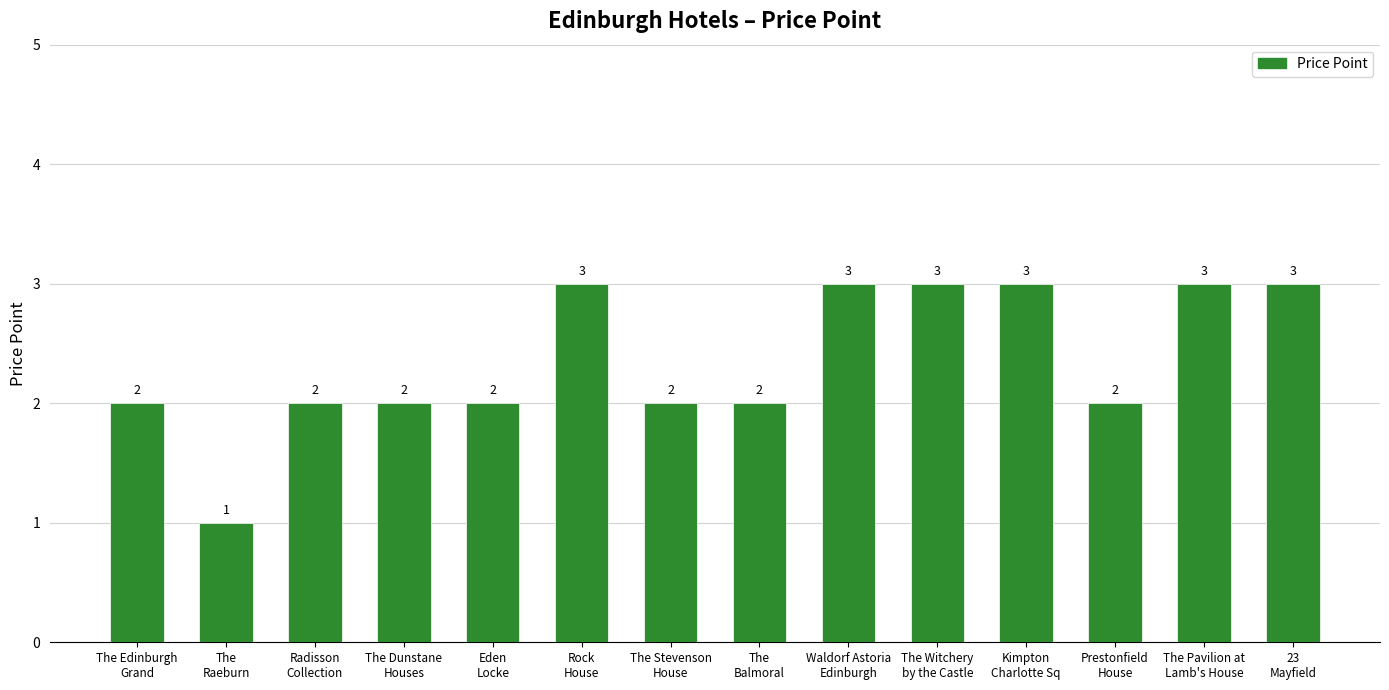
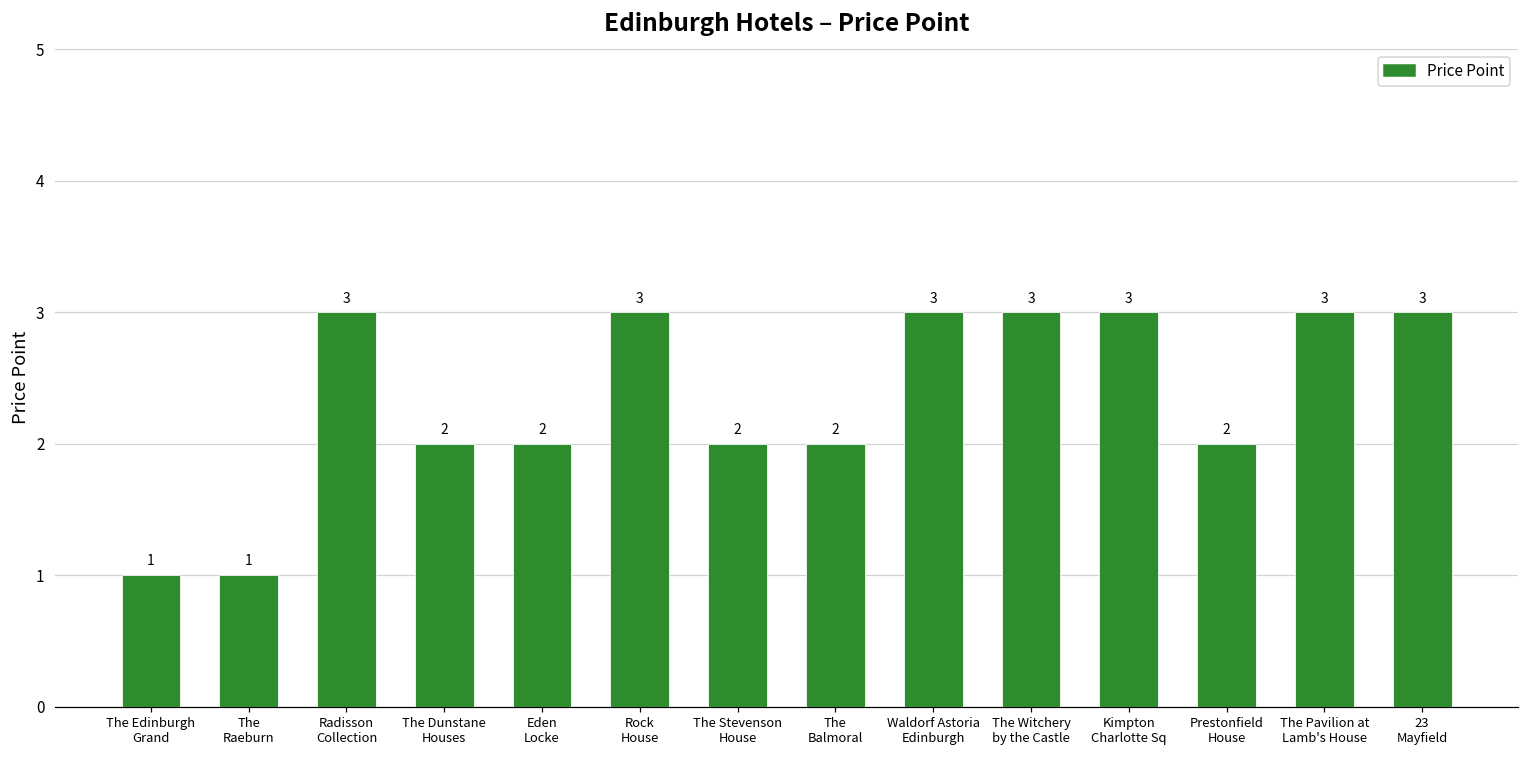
The Edinburgh Grand: 2 -> 1
Radisson Collection: 2 -> 3
